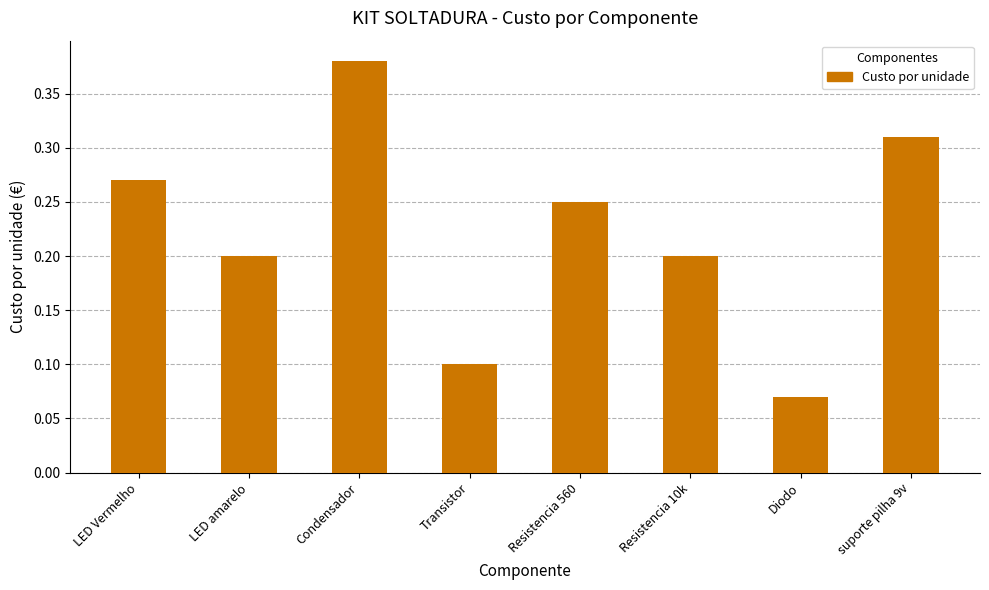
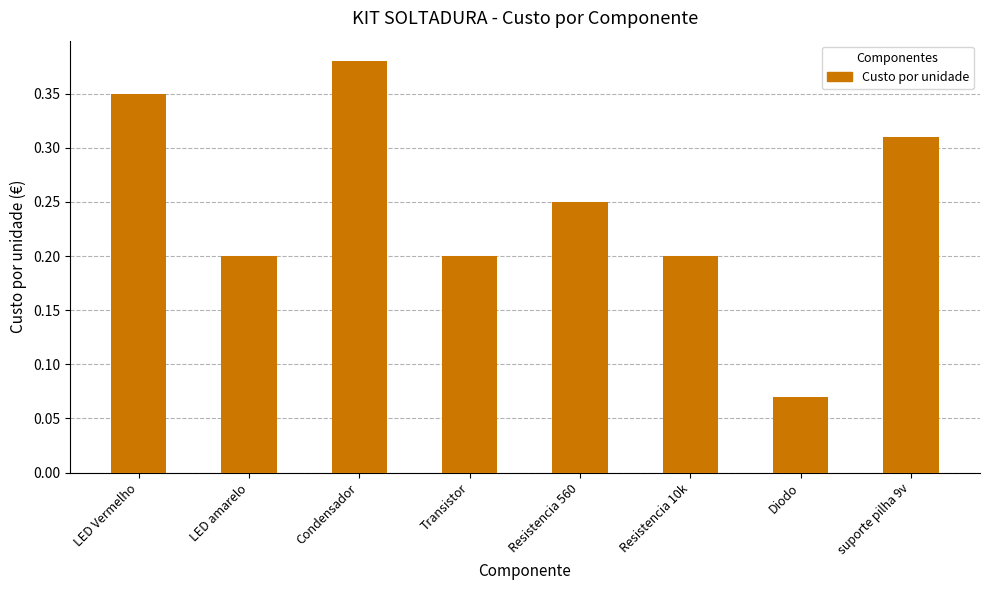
LED Vermelho: 0.27 -> 0.35
Transistor: 0.1 -> 0.2
